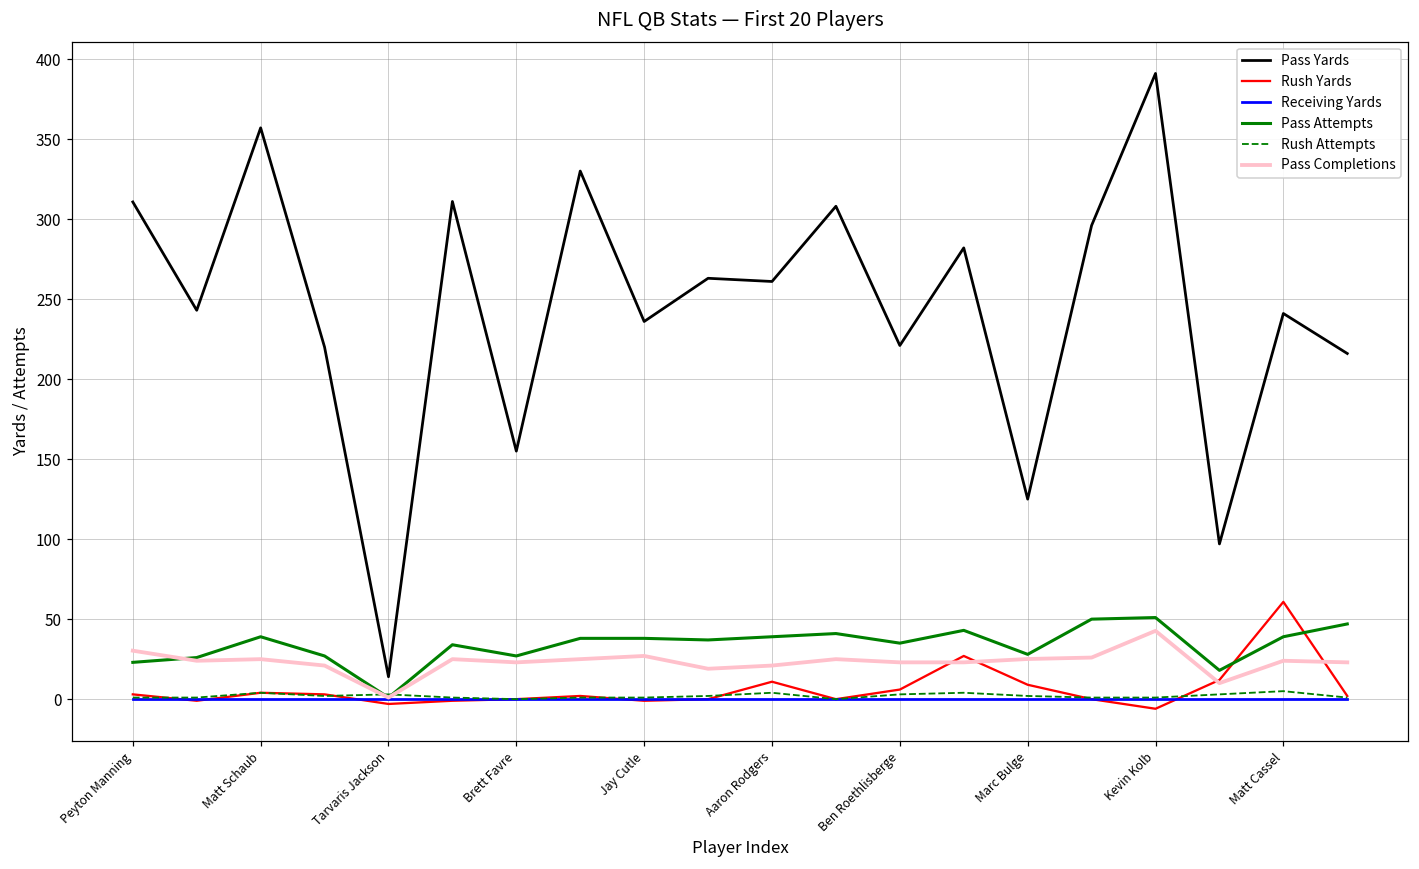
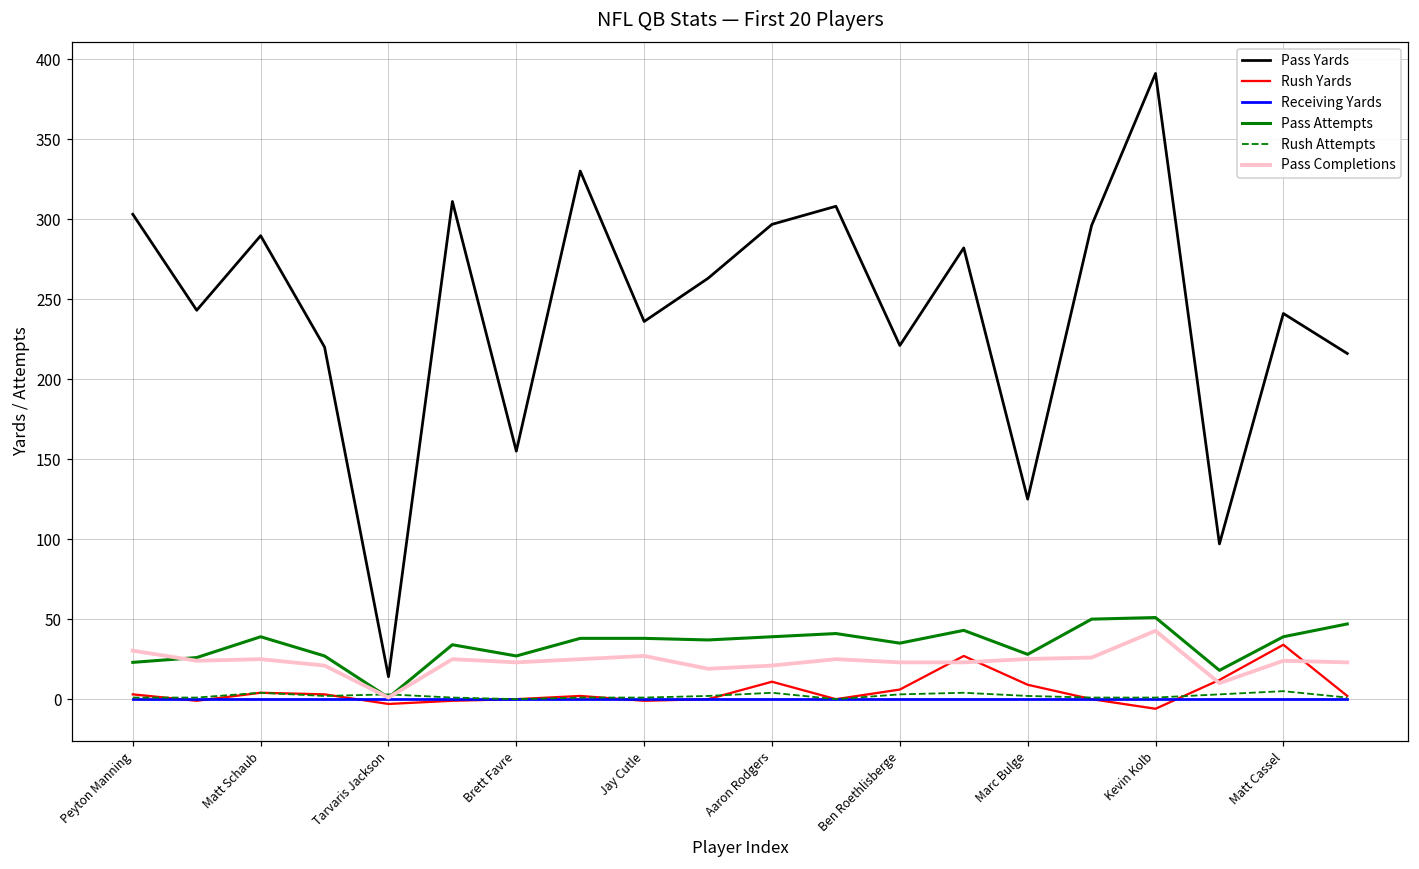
Pass Yards, Peyton Manning: 311 -> 303
Pass Yards, Matt Schaub: 357 -> 290
Pass Yards, Aaron Rodgers: 261 -> 297
Rush Yards, Matt Cassel: 61 -> 34
